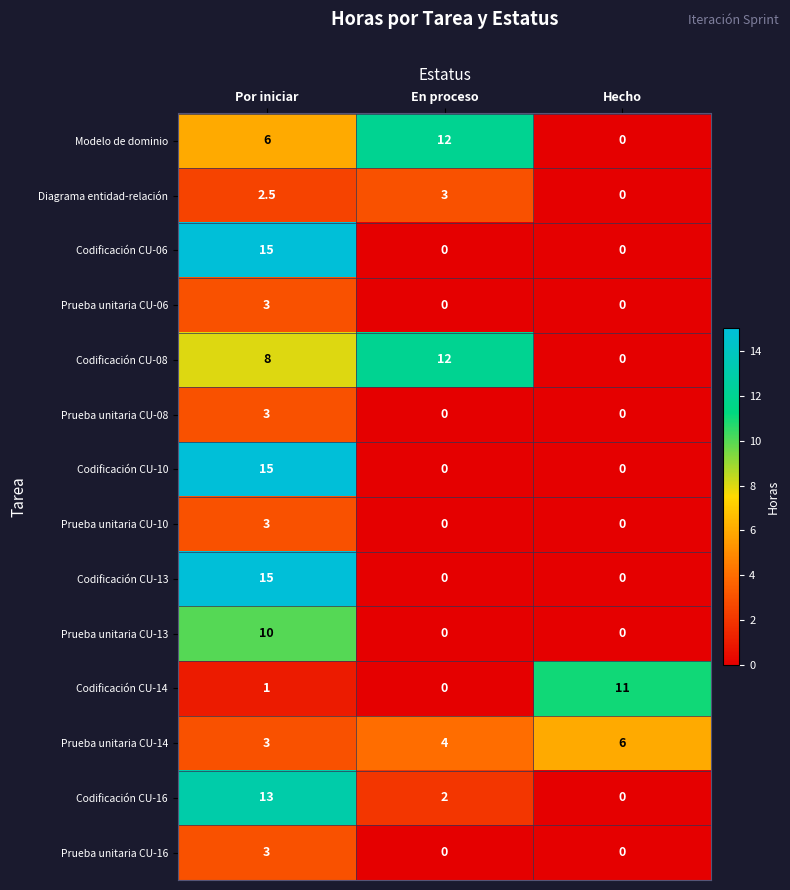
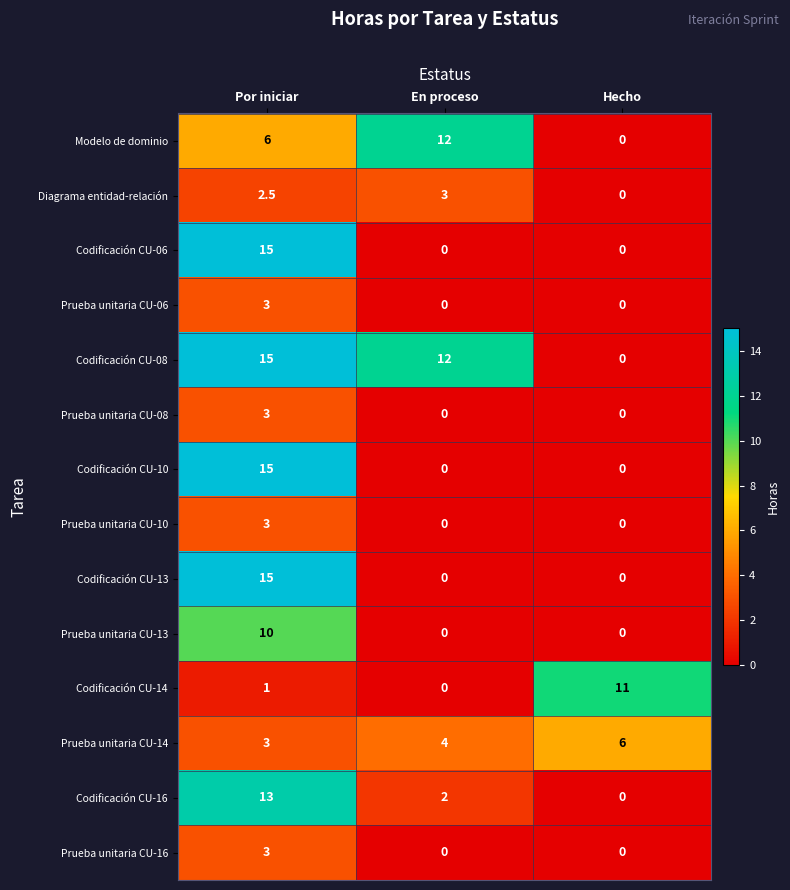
Codificación CU-08, Por iniciar: 8 -> 15
